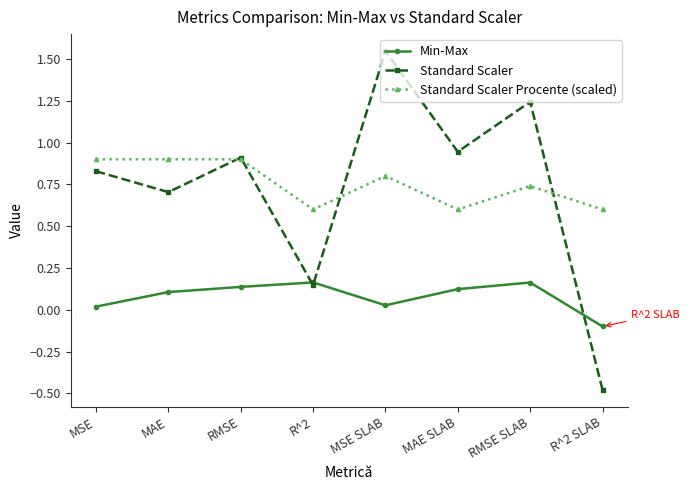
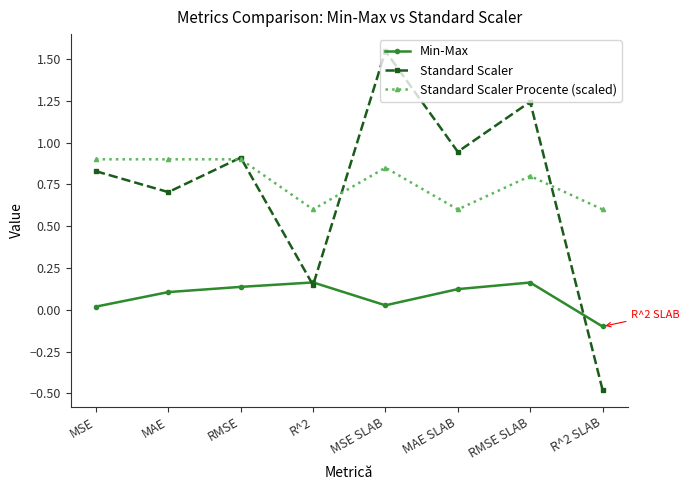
Standard Scaler Procente (scaled), MSE SLAB: 0.80 -> 0.85
Standard Scaler Procente (scaled), RMSE SLAB: 0.74 -> 0.80
